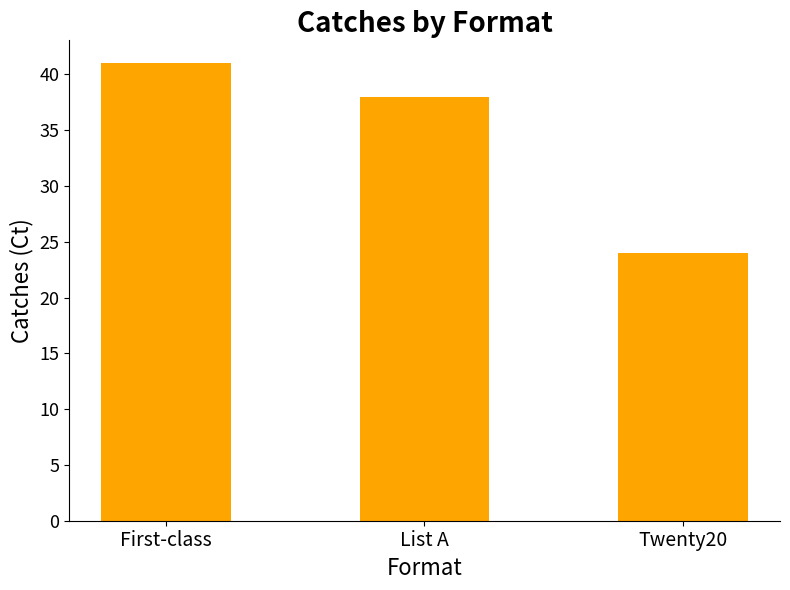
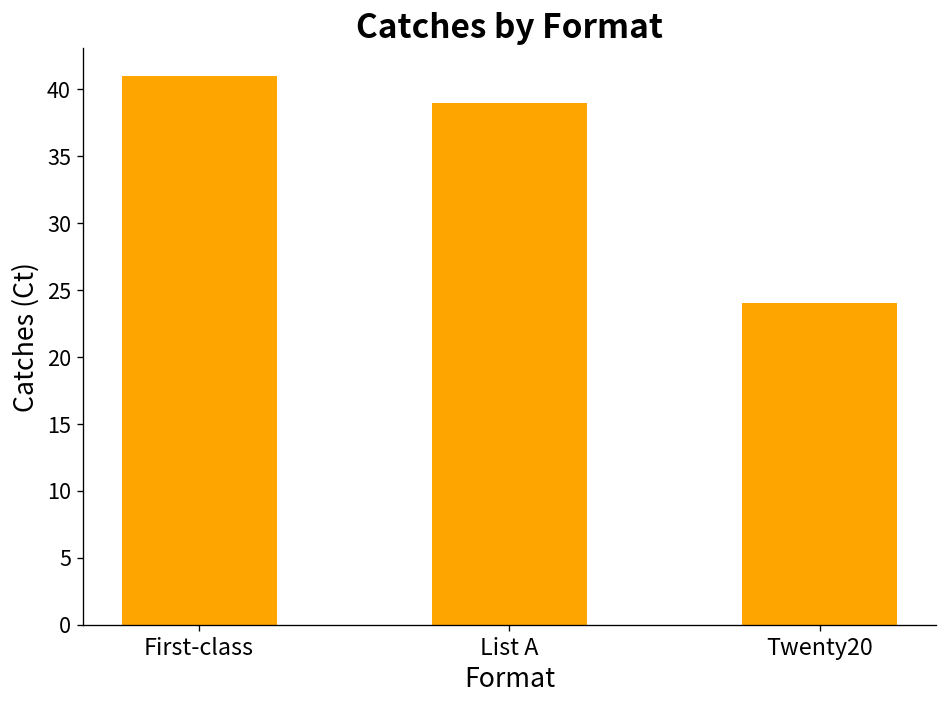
List A: 38 -> 39
